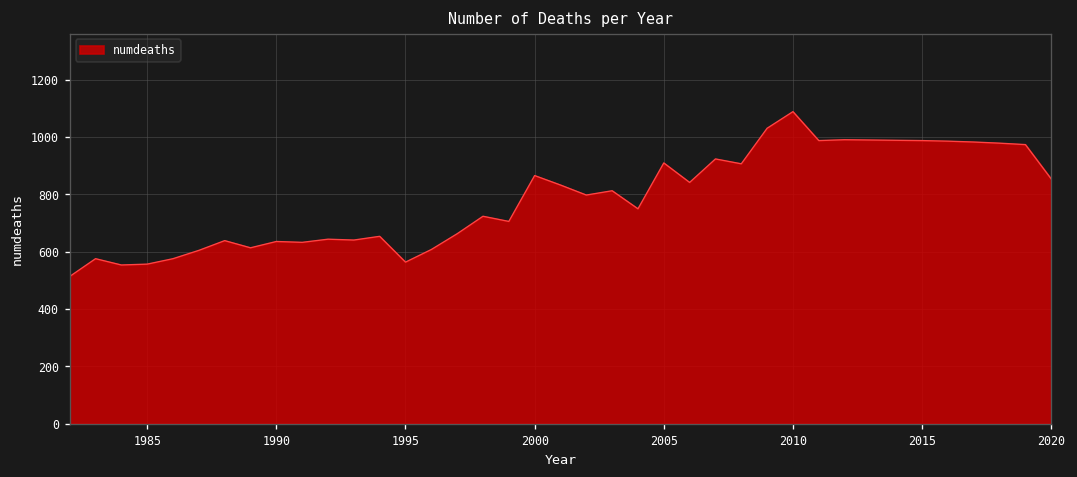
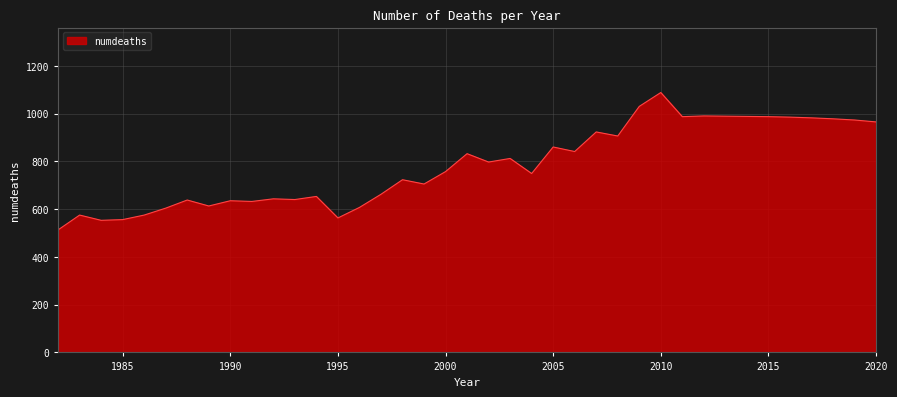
2000: 870 -> 760
2005: 910 -> 860
2020: 850 -> 970
